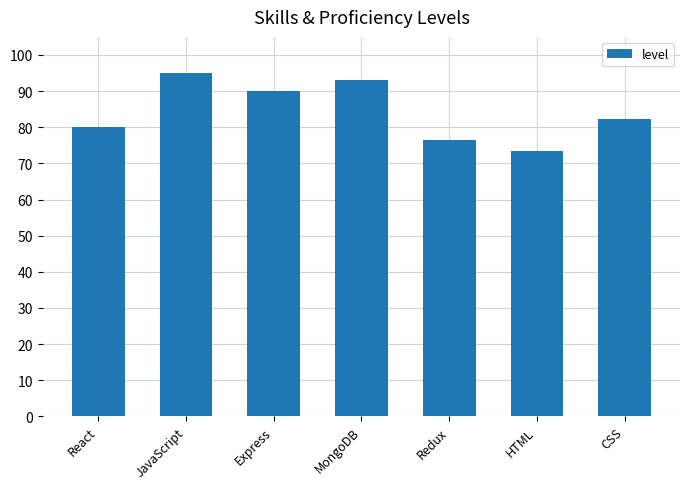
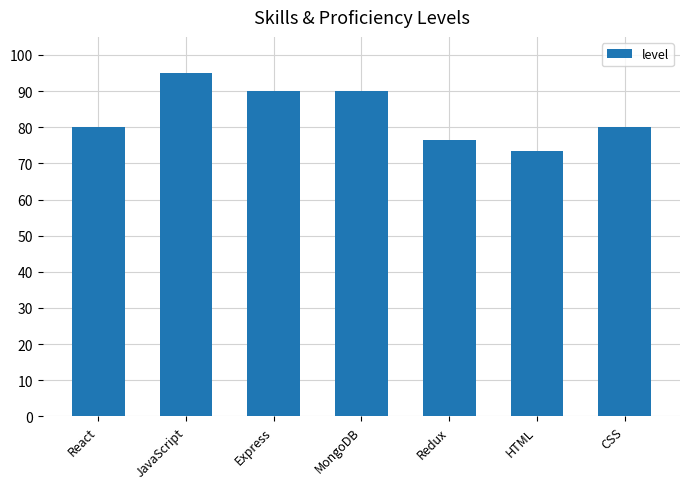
MongoDB: 93 -> 90
CSS: 82 -> 80
